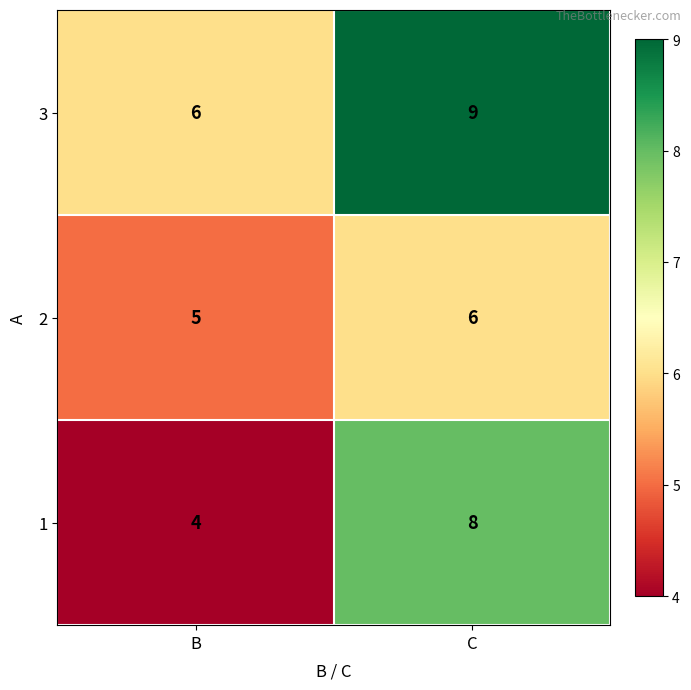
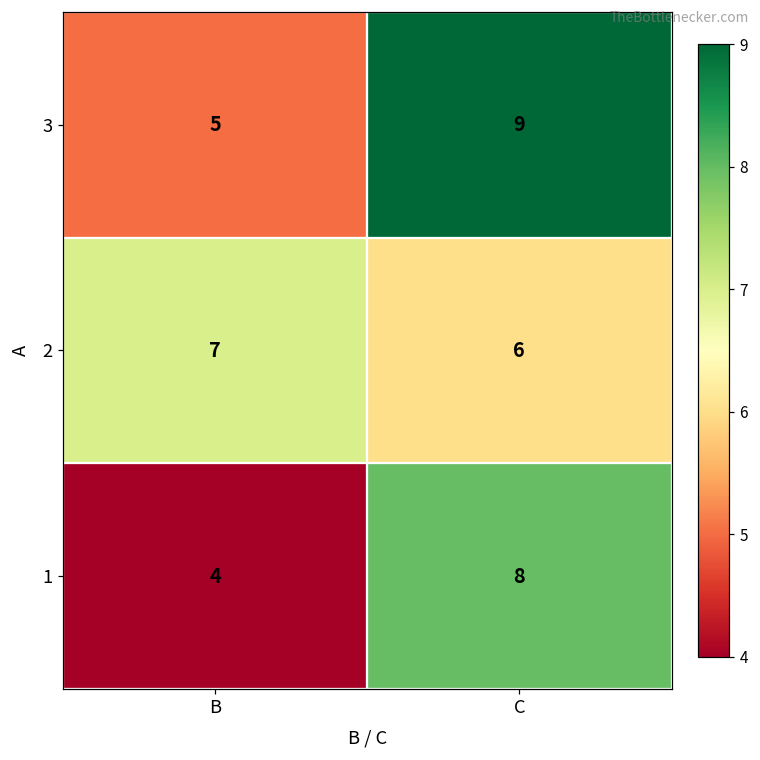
3, B: 6 -> 5
2, B: 5 -> 7
